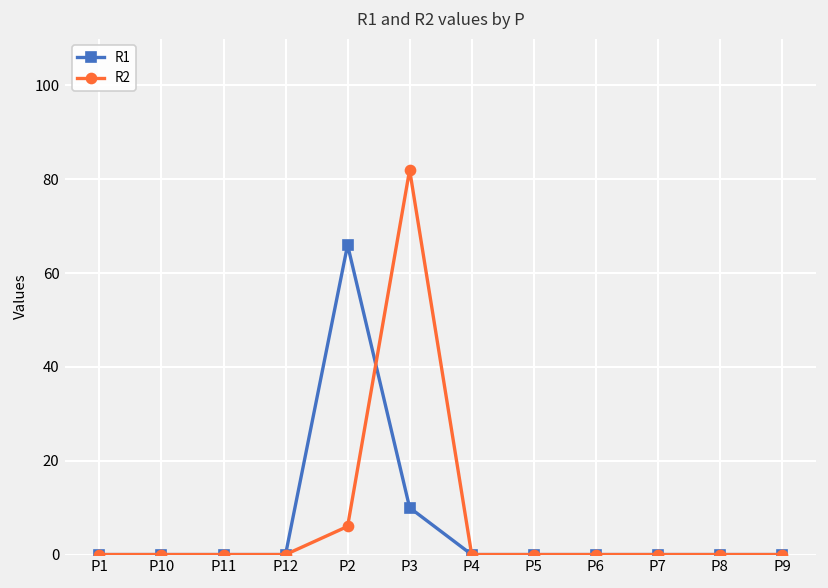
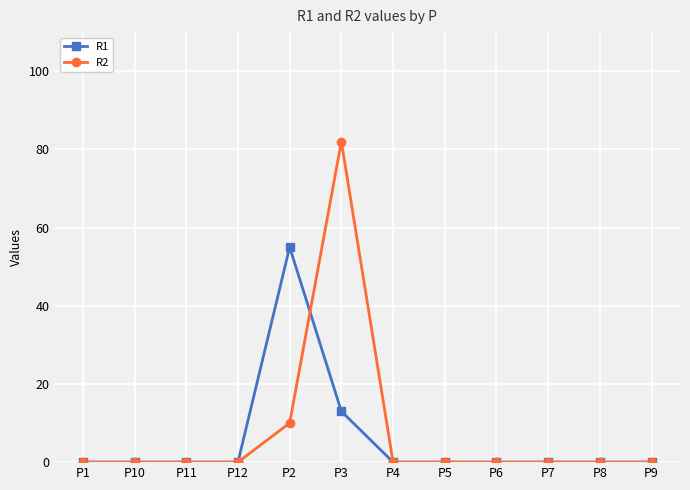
R1, P2: 66 -> 55
R2, P2: 6 -> 10
R1, P3: 10 -> 13
